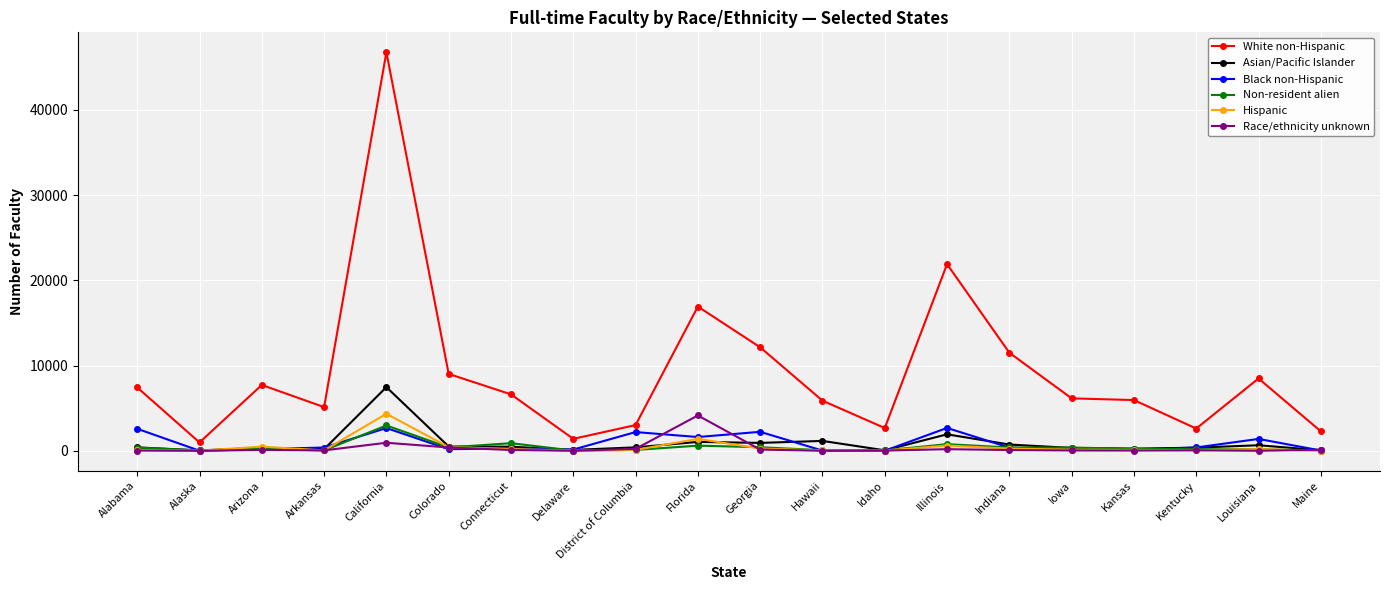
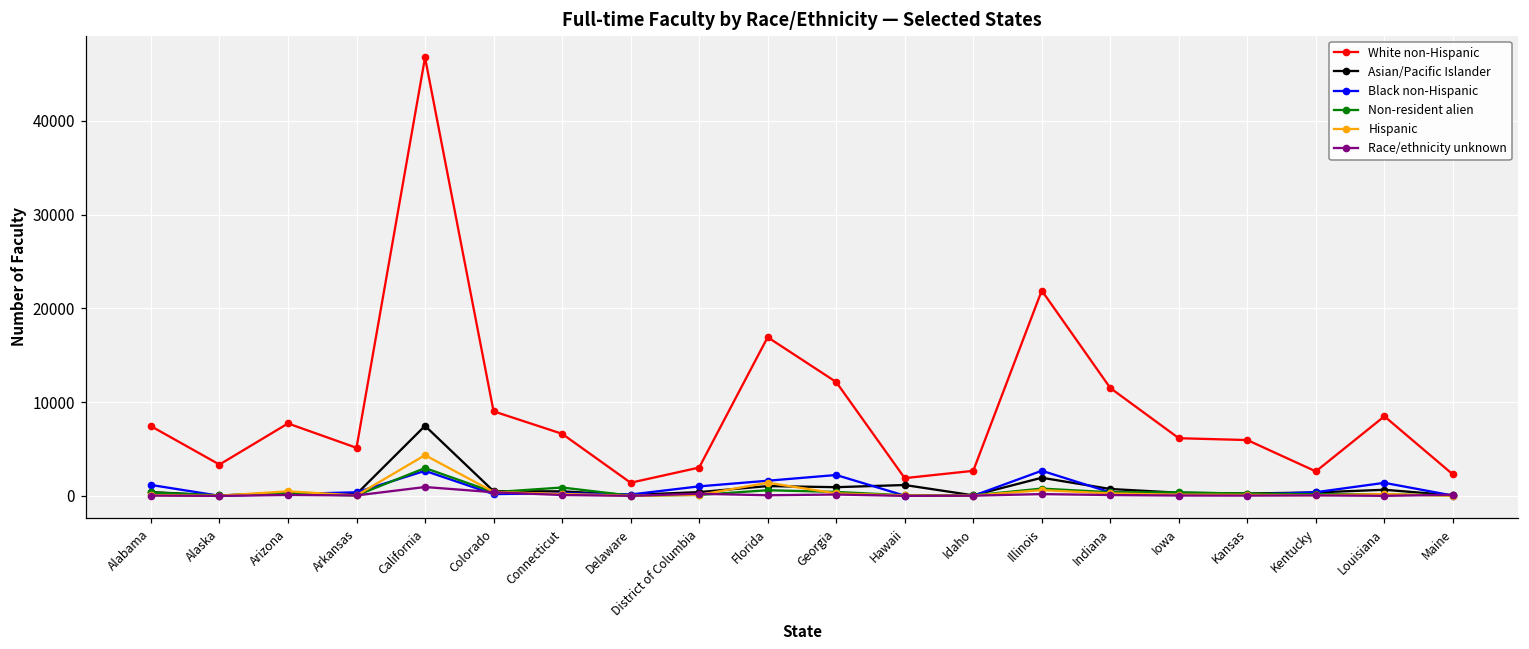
Black non-Hispanic, Alabama: 3000 -> 1000
White non-Hispanic, Alaska: 1000 -> 3000
Black non-Hispanic, District of Columbia: 2000 -> 1000
Race/ethnicity unknown, Florida: 4000 -> 0
White non-Hispanic, Hawaii: 6000 -> 2000
